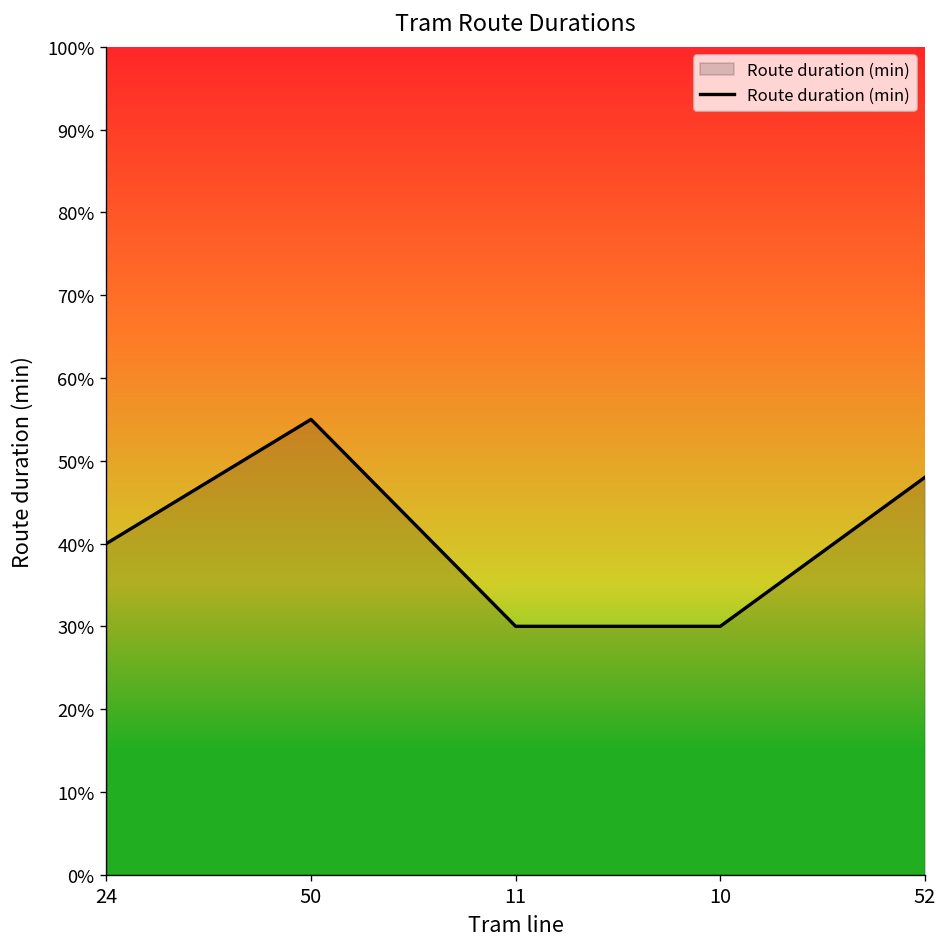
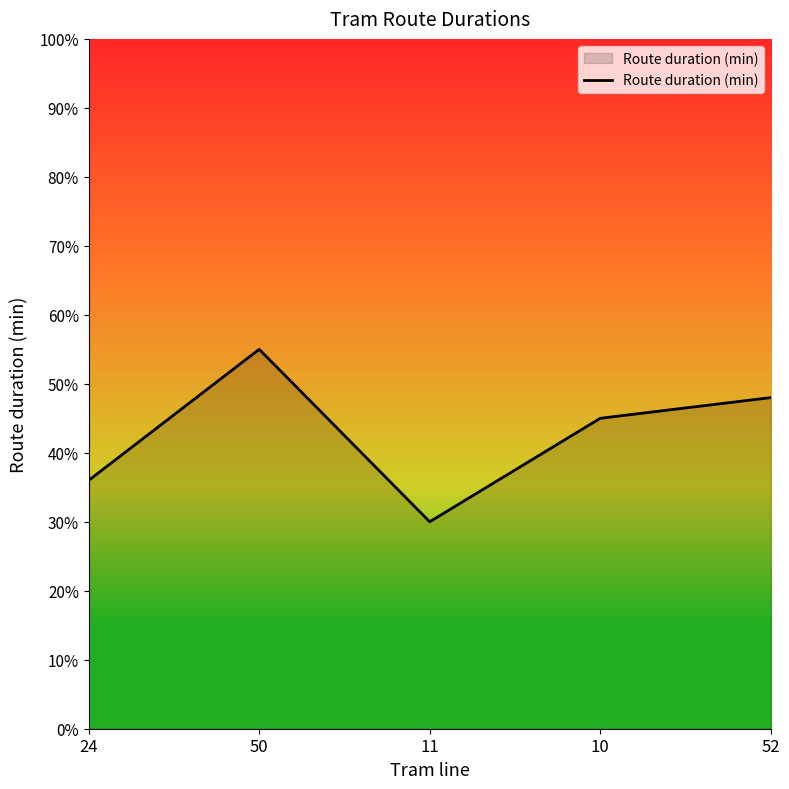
24: 40% -> 36%
10: 30% -> 45%
